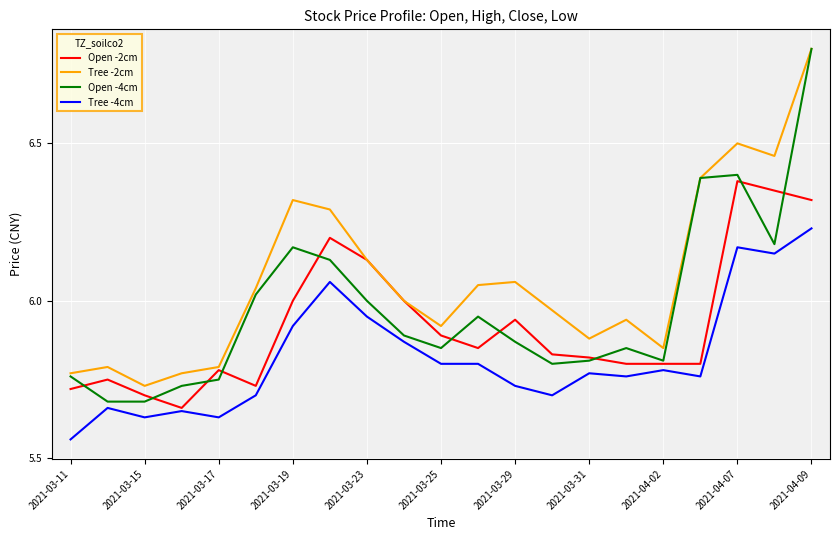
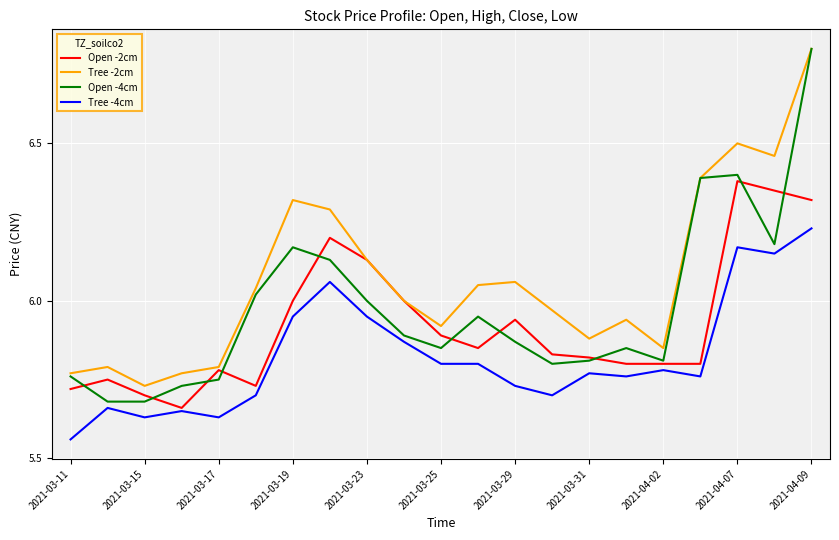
Tree -4cm, 2021-03-19: 5.92 -> 5.95
